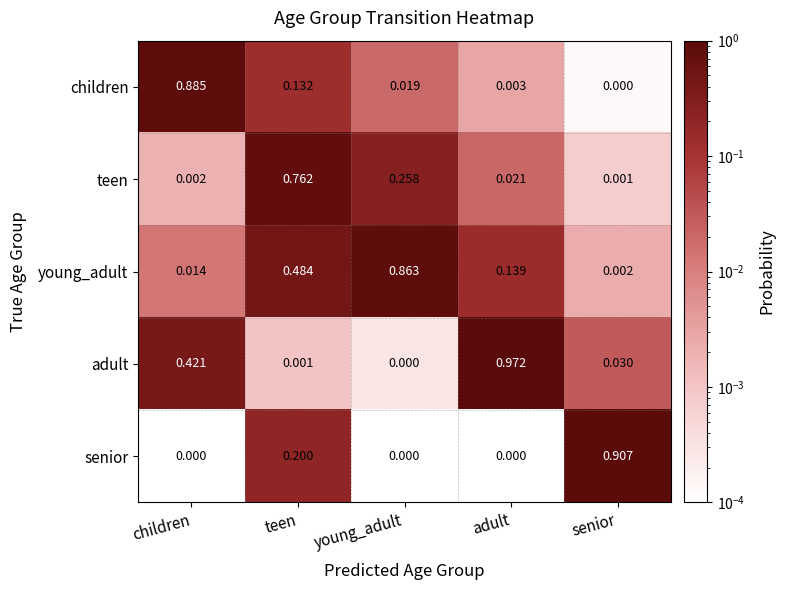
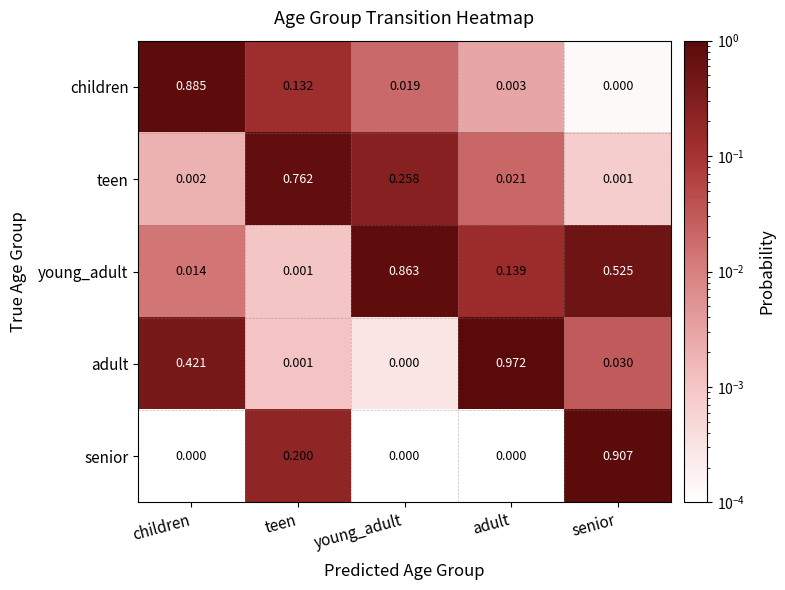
young_adult, teen: 0.484 -> 0.001
young_adult, senior: 0.002 -> 0.525
